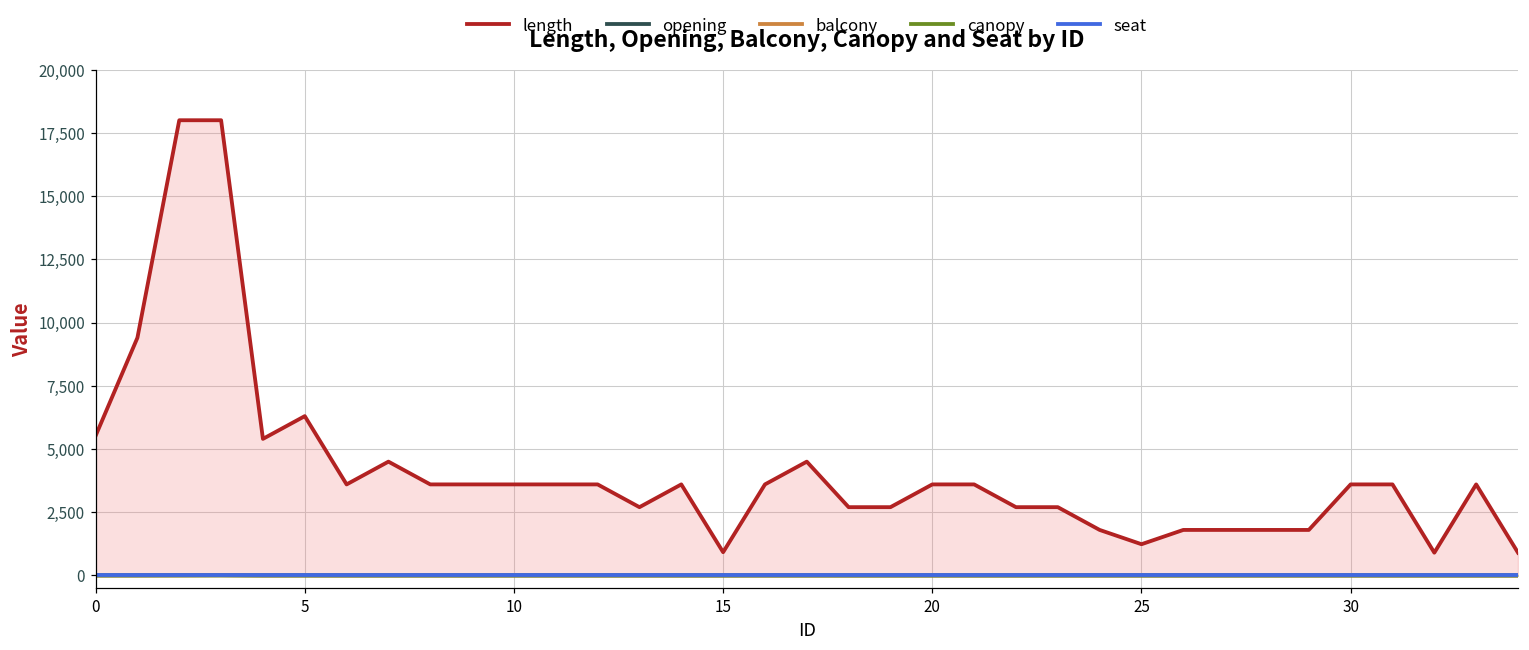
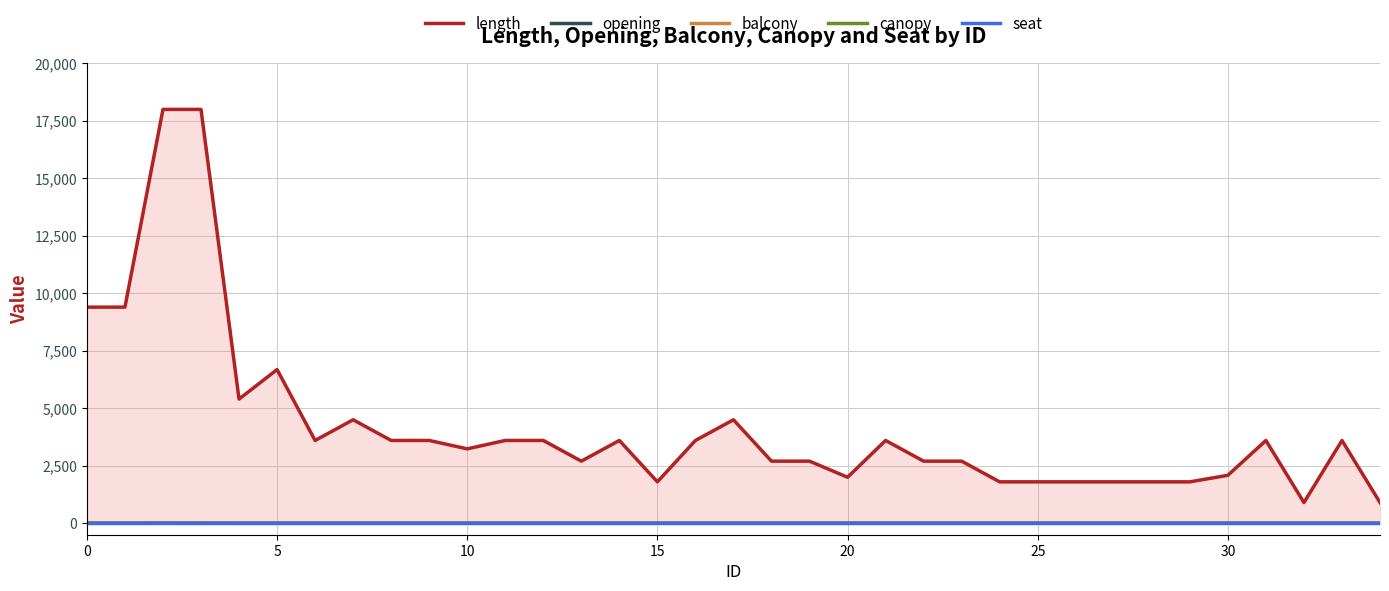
length, 0: 5,500 -> 9,400
length, 5: 6,300 -> 6,700
length, 10: 3,600 -> 3,200
length, 15: 900 -> 1,800
length, 20: 3,600 -> 2,000
length, 25: 1,200 -> 1,800
length, 30: 3,600 -> 2,100
